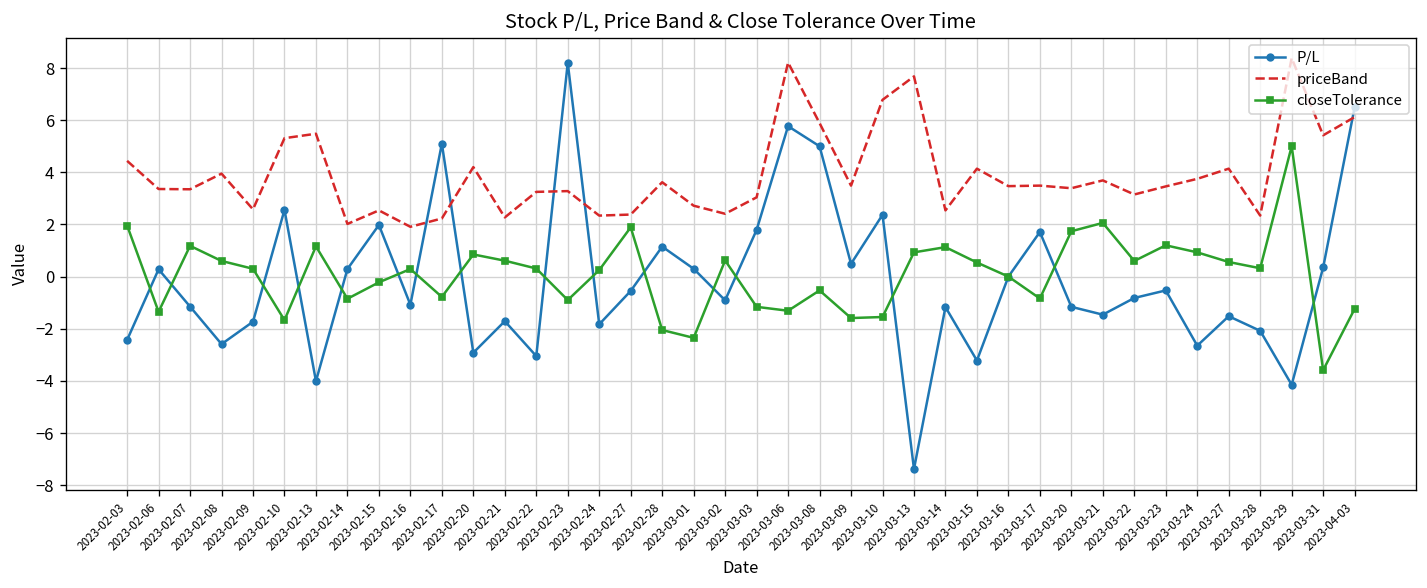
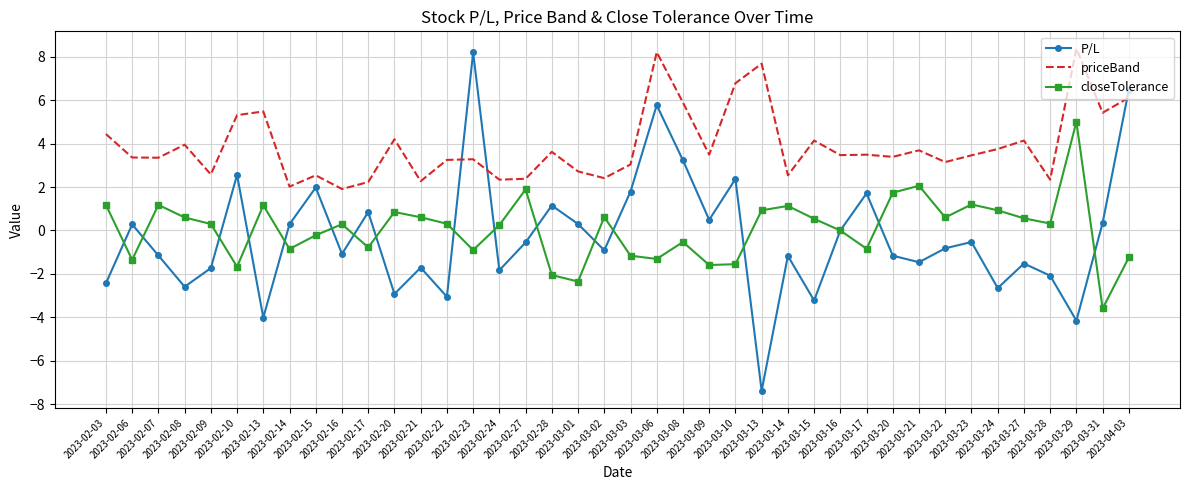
closeTolerance, 2023-02-03: 2.0 -> 1.2
P/L, 2023-02-17: 5.1 -> 0.9
P/L, 2023-03-08: 5.0 -> 3.2
